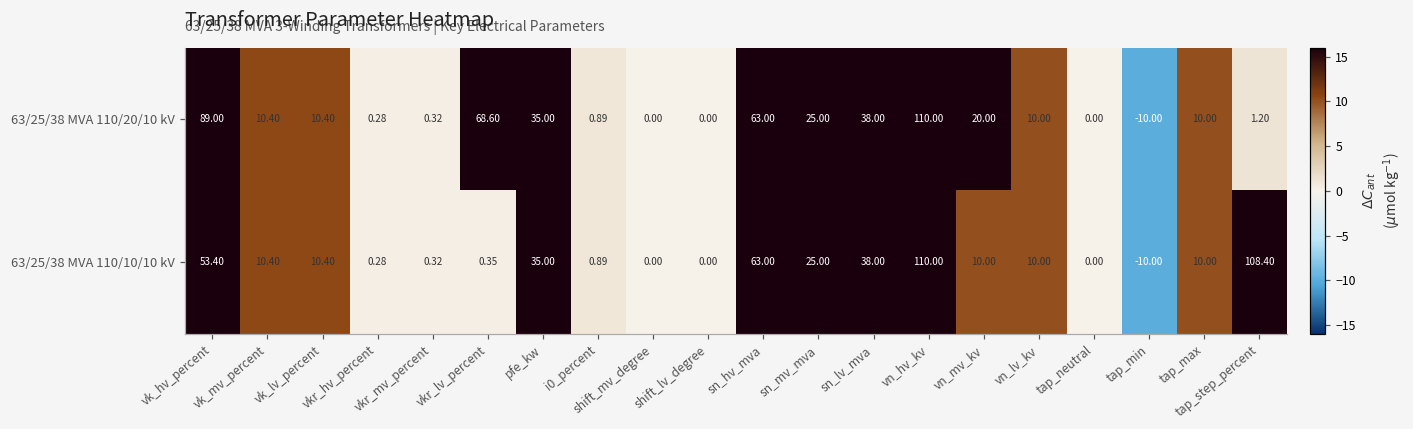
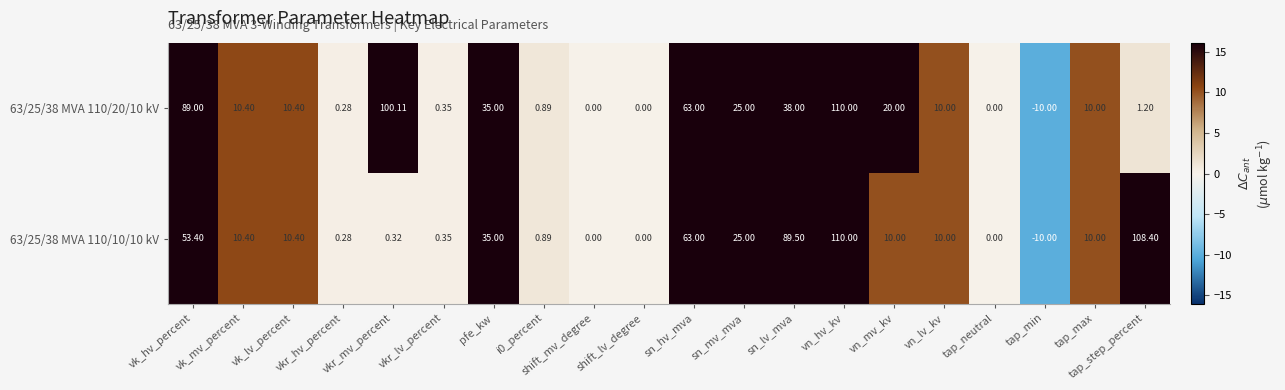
63/25/38 MVA 110/20/10 kV, vkr_mv_percent: 0.32 -> 100.11
63/25/38 MVA 110/20/10 kV, vkr_lv_percent: 68.60 -> 0.35
63/25/38 MVA 110/10/10 kV, sn_lv_mva: 38.00 -> 89.50
